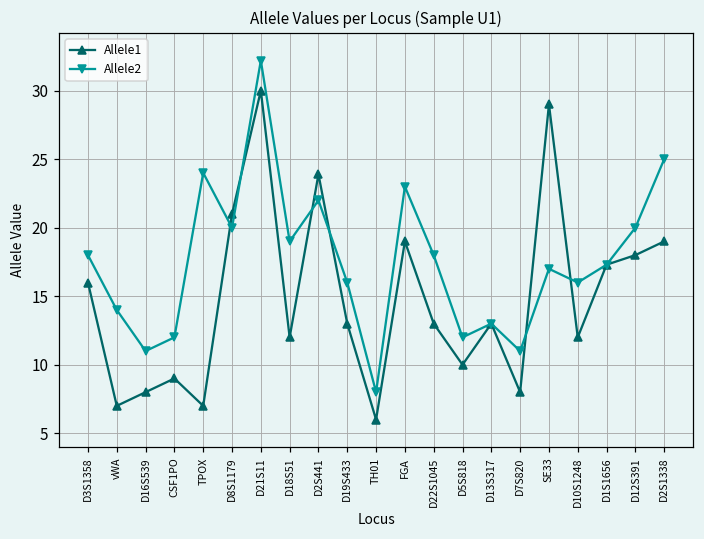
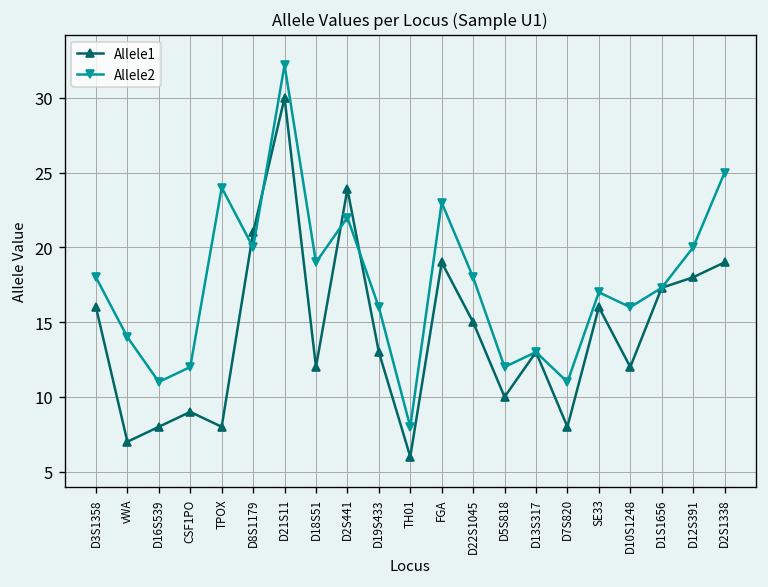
Allele1, TPOX: 7 -> 8
Allele1, D22S1045: 13 -> 15
Allele1, SE33: 29 -> 16
